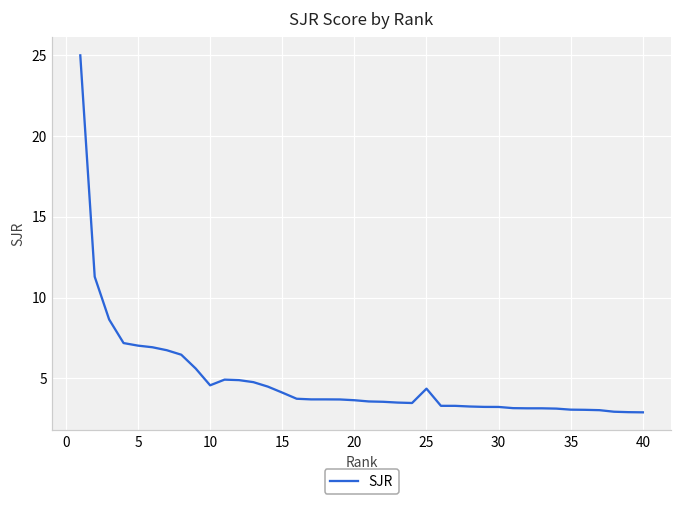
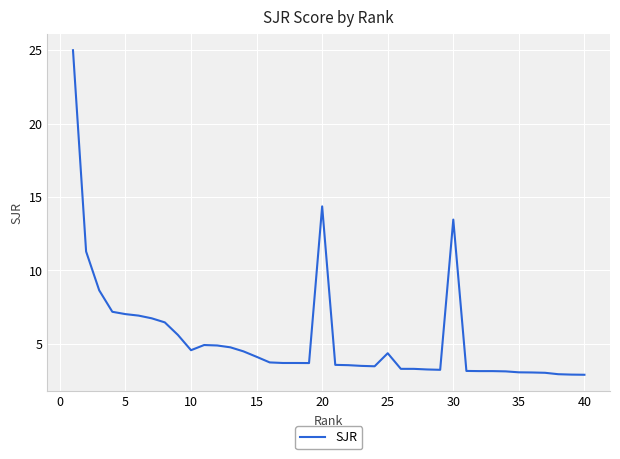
20: 3.6 -> 14.4
30: 3.2 -> 13.5
